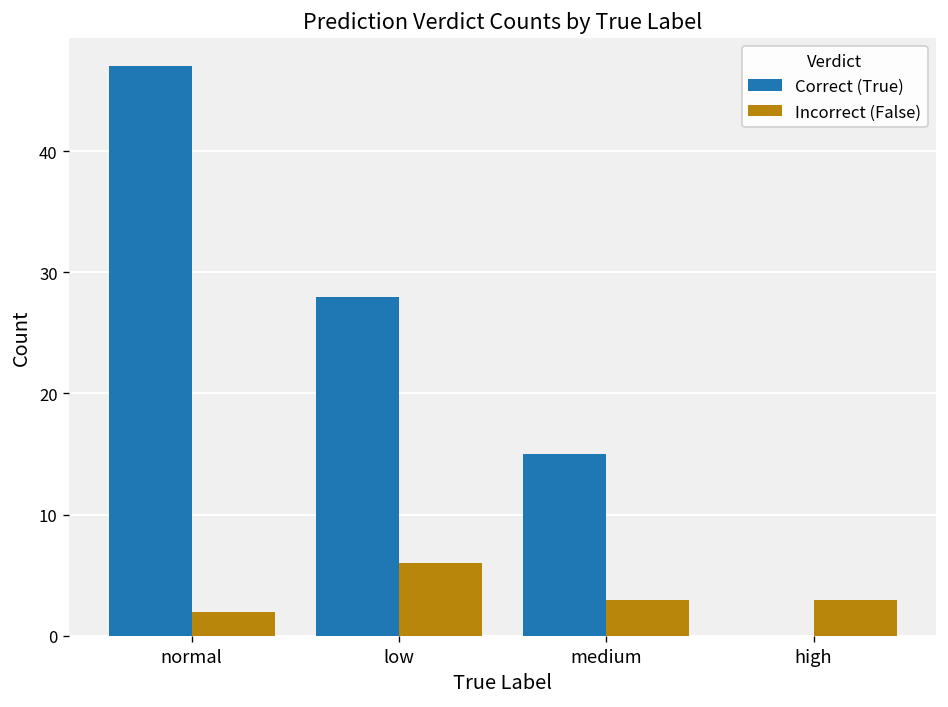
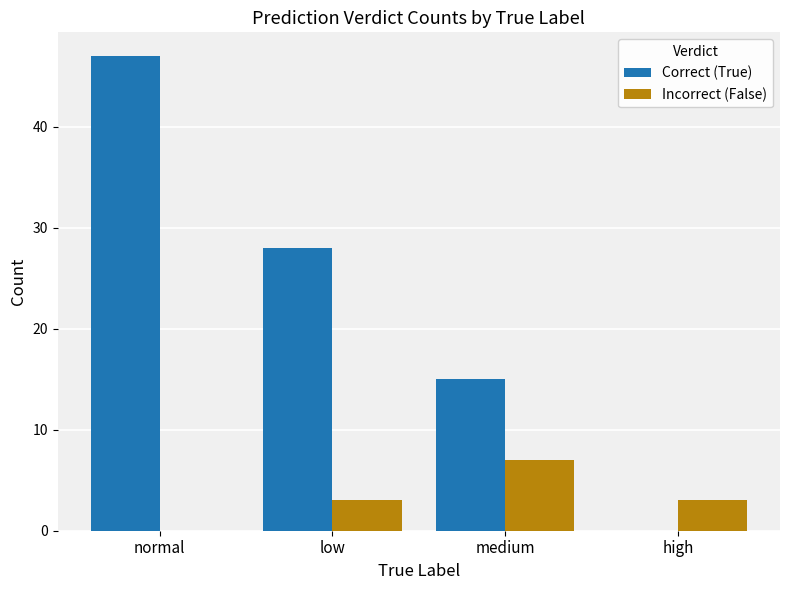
Incorrect (False), normal: 2 -> 0
Incorrect (False), low: 6 -> 3
Incorrect (False), medium: 3 -> 7
